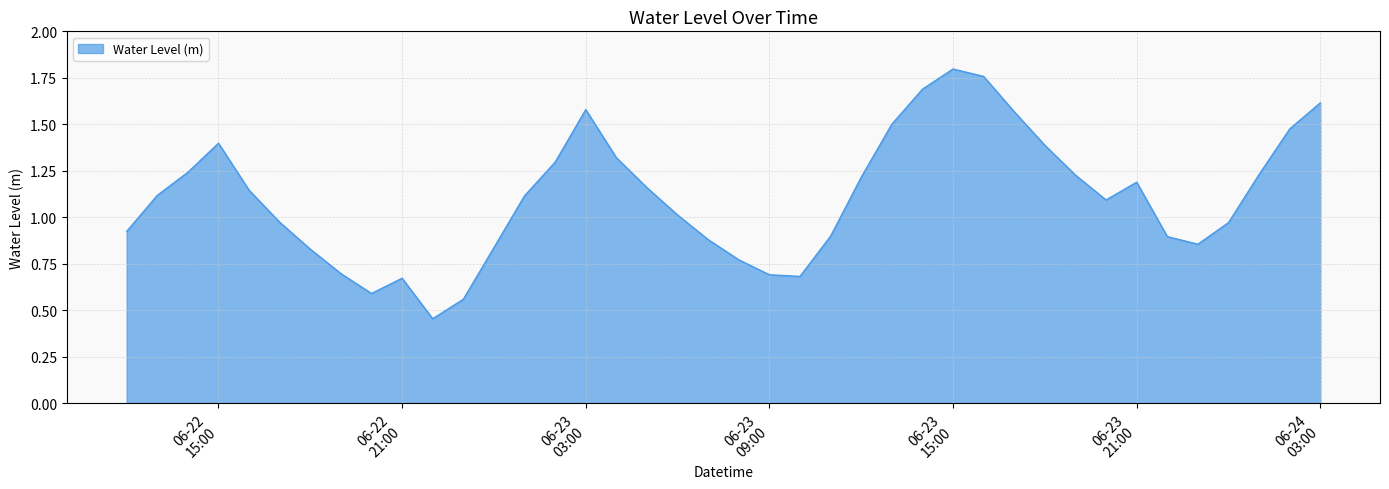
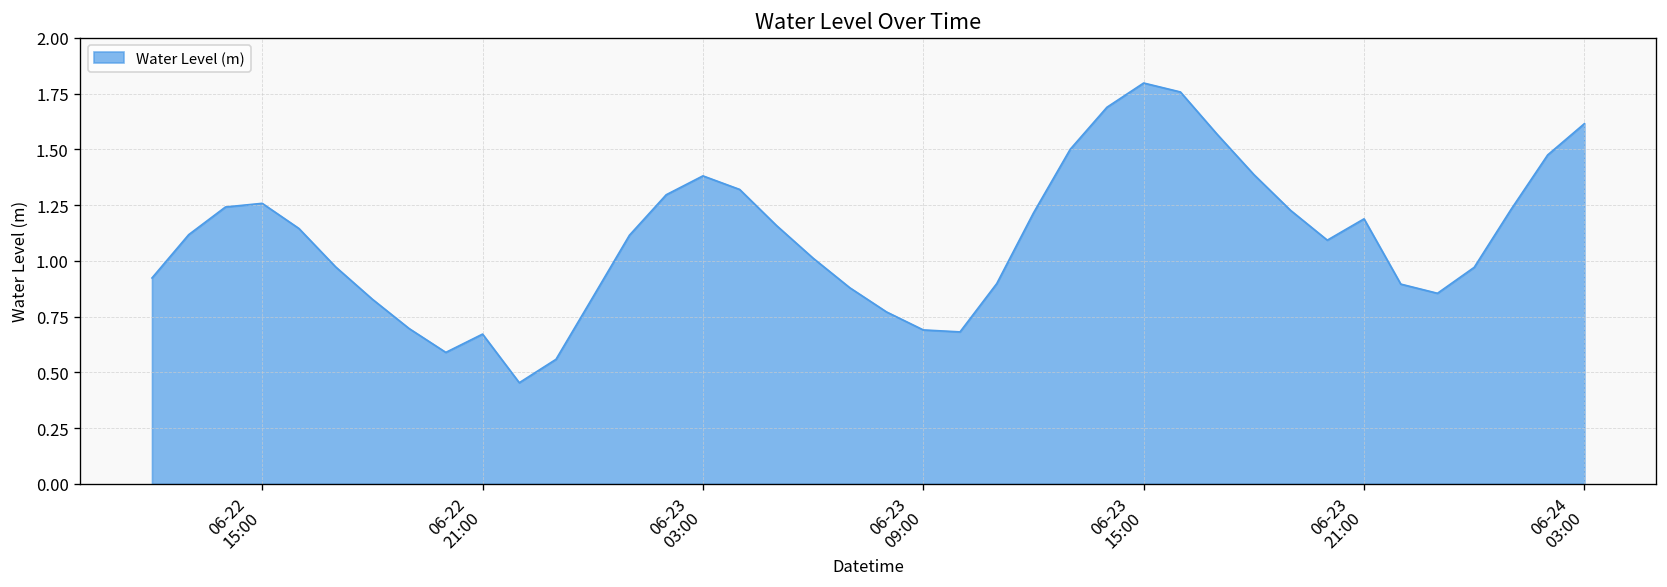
06-22 15:00: 1.40 -> 1.26
06-23 03:00: 1.58 -> 1.38
